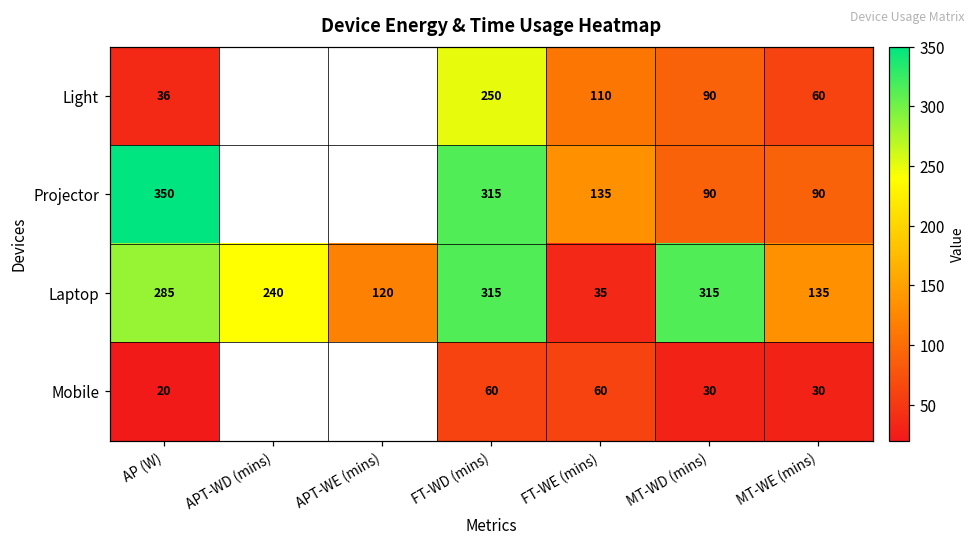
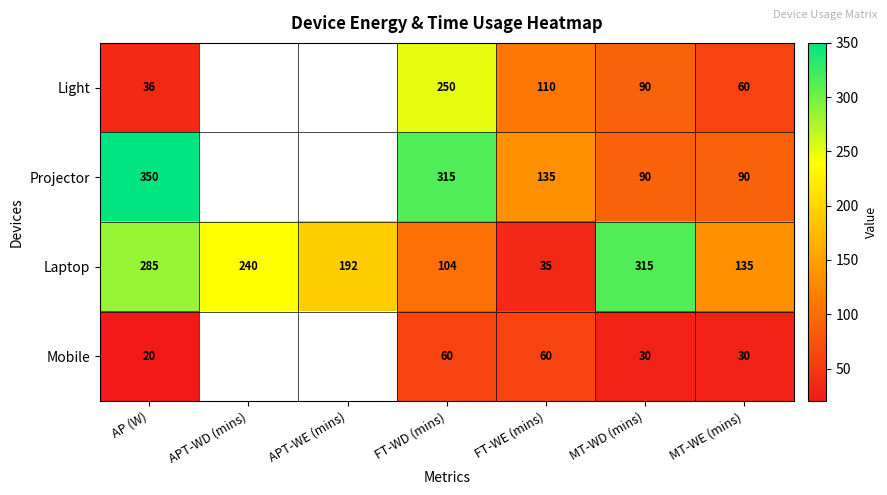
Laptop, APT-WE (mins): 120 -> 192
Laptop, FT-WD (mins): 315 -> 104
